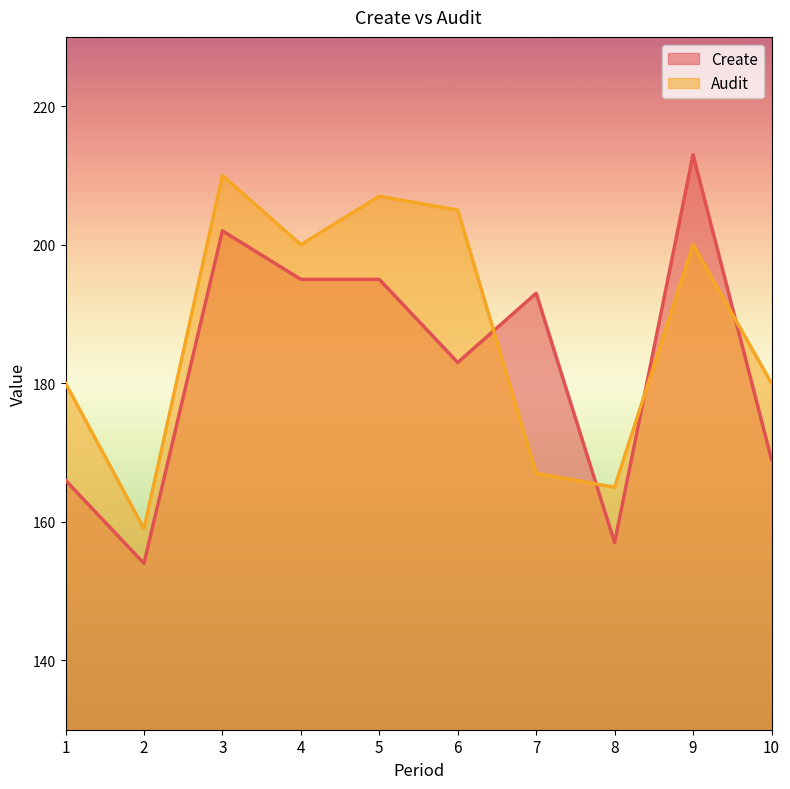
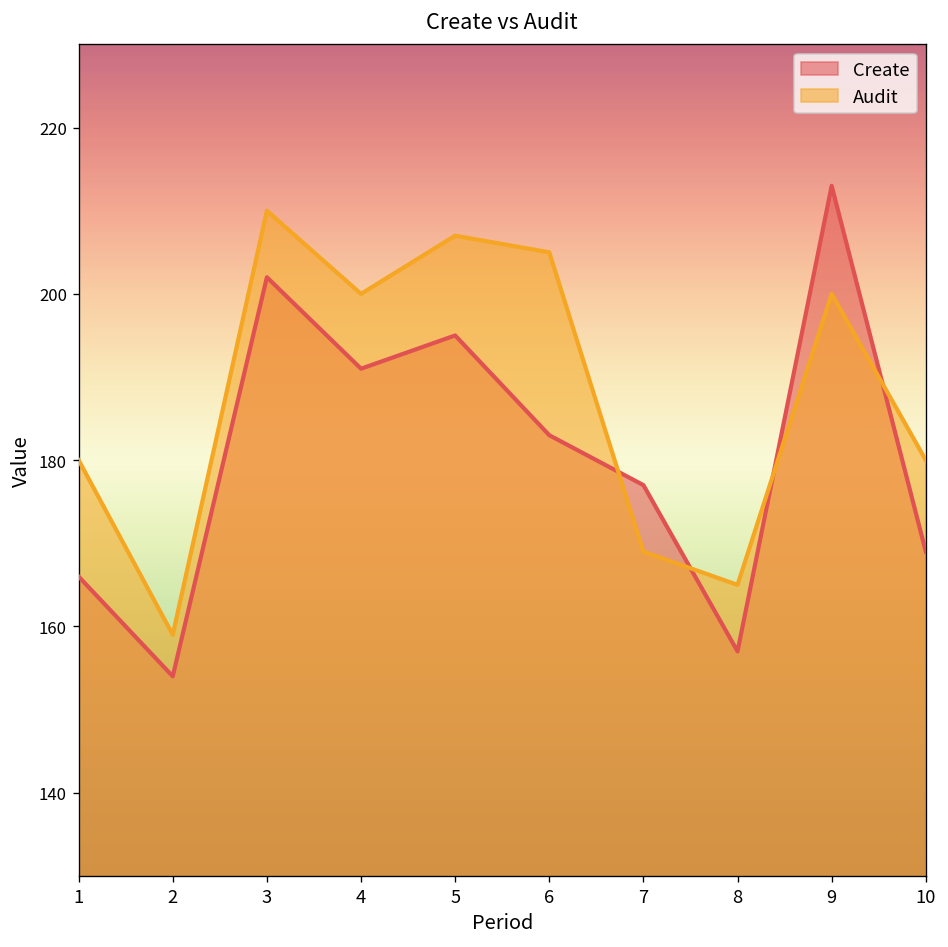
Create, 4: 195 -> 191
Create, 7: 193 -> 177
Audit, 7: 167 -> 169
